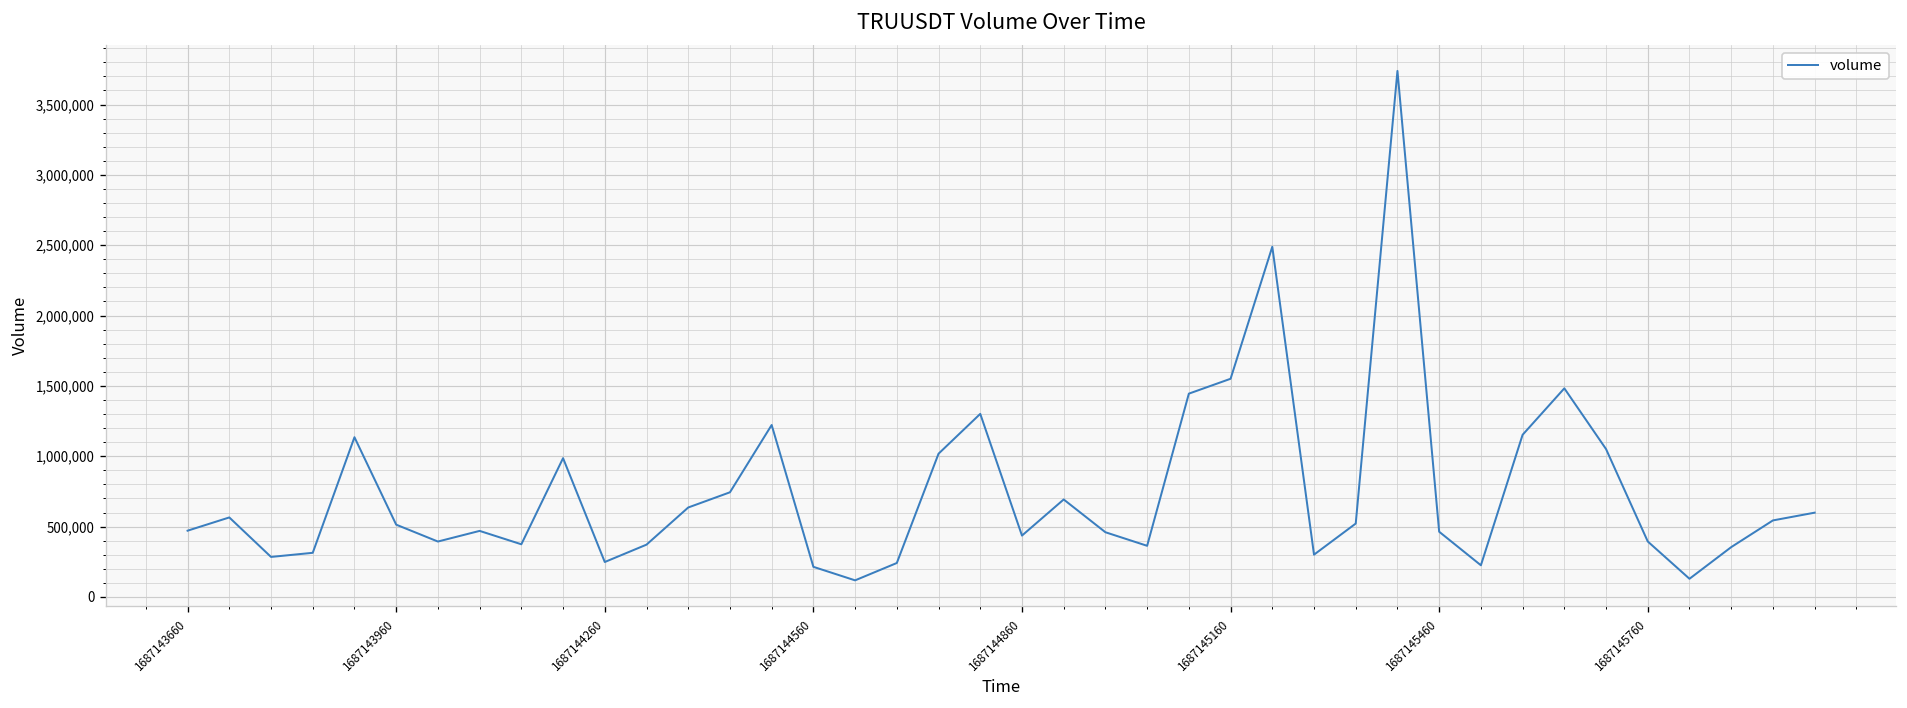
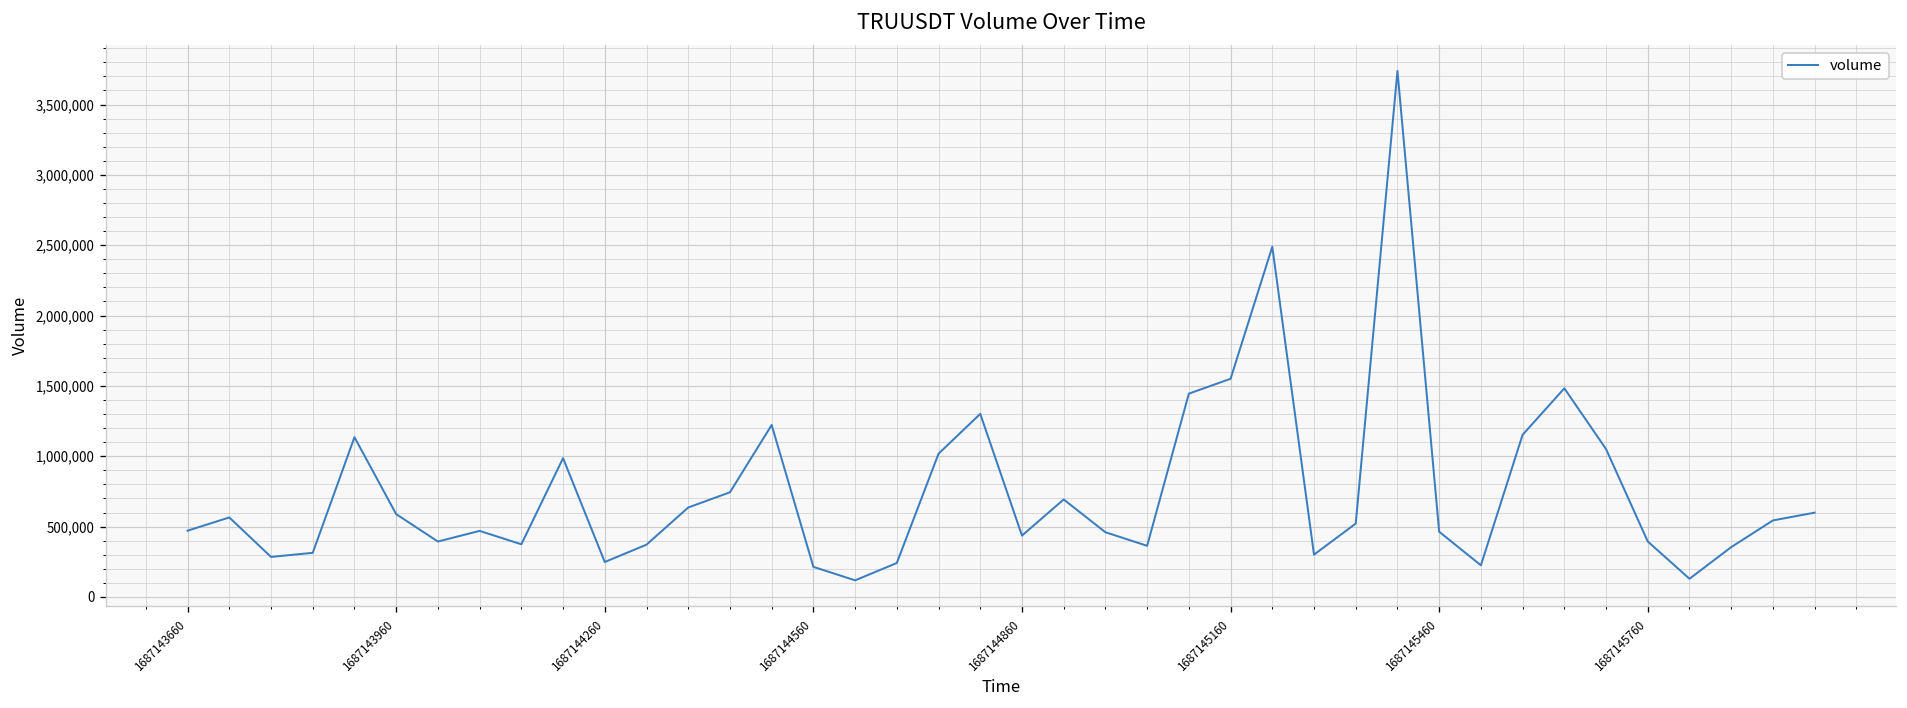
1687143960: 510,000 -> 590,000
